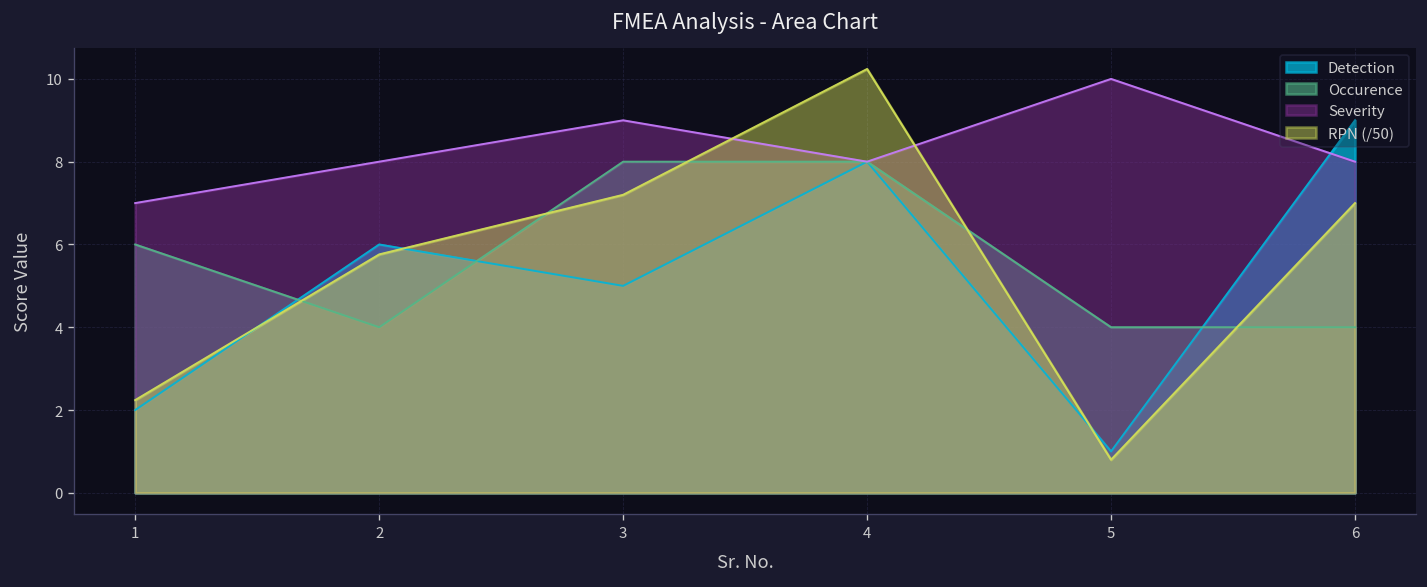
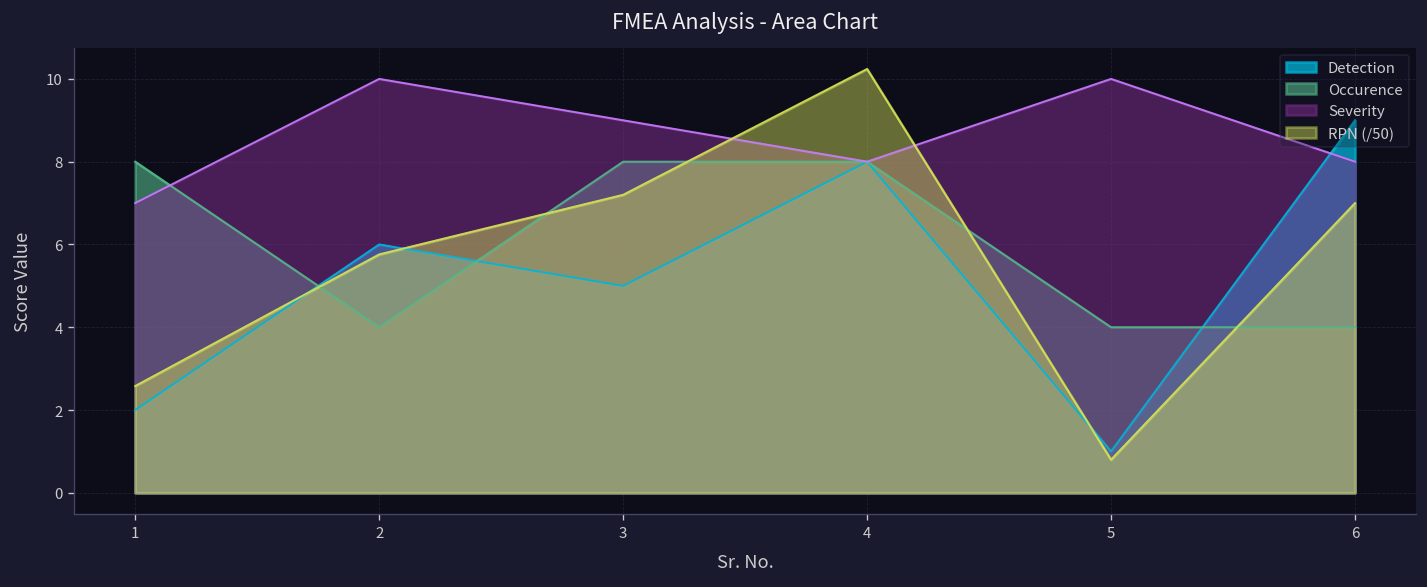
Occurence, 1: 6 -> 8
RPN (/50), 1: 2.2 -> 2.6
Severity, 2: 8 -> 10
